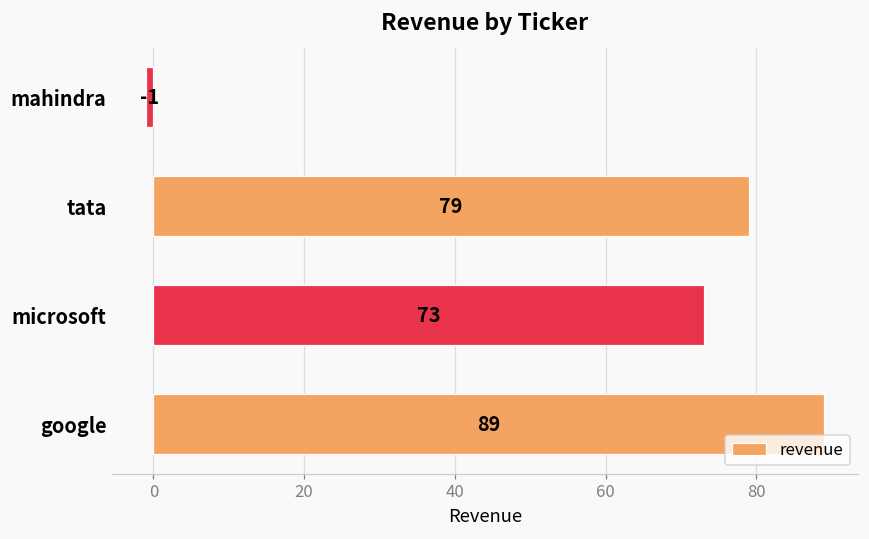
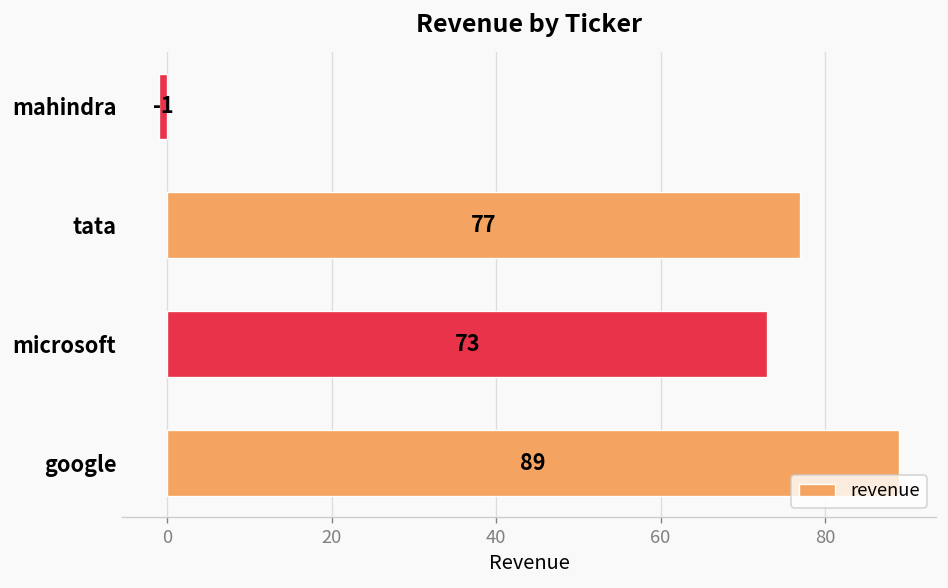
tata: 79 -> 77
